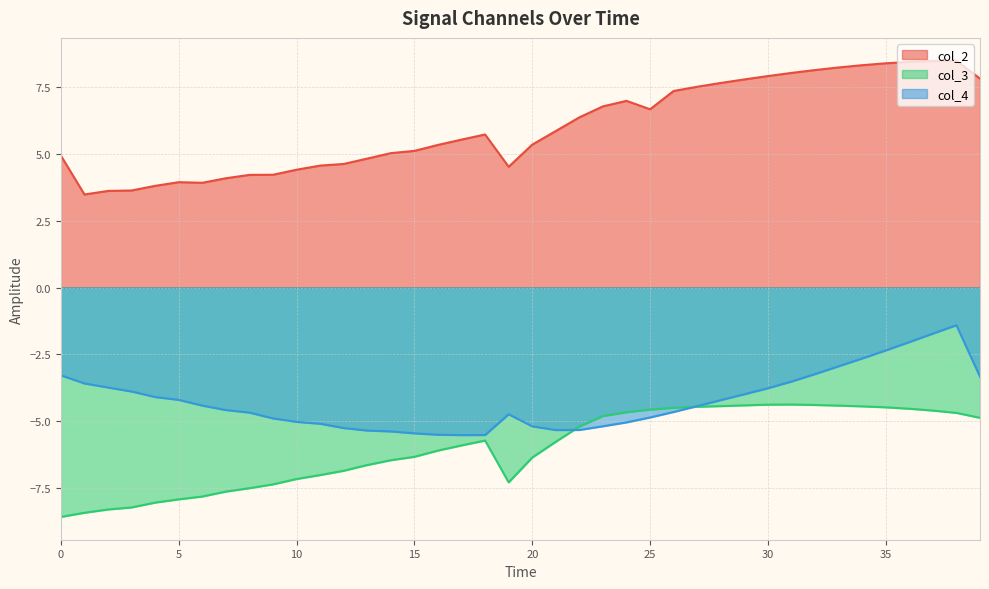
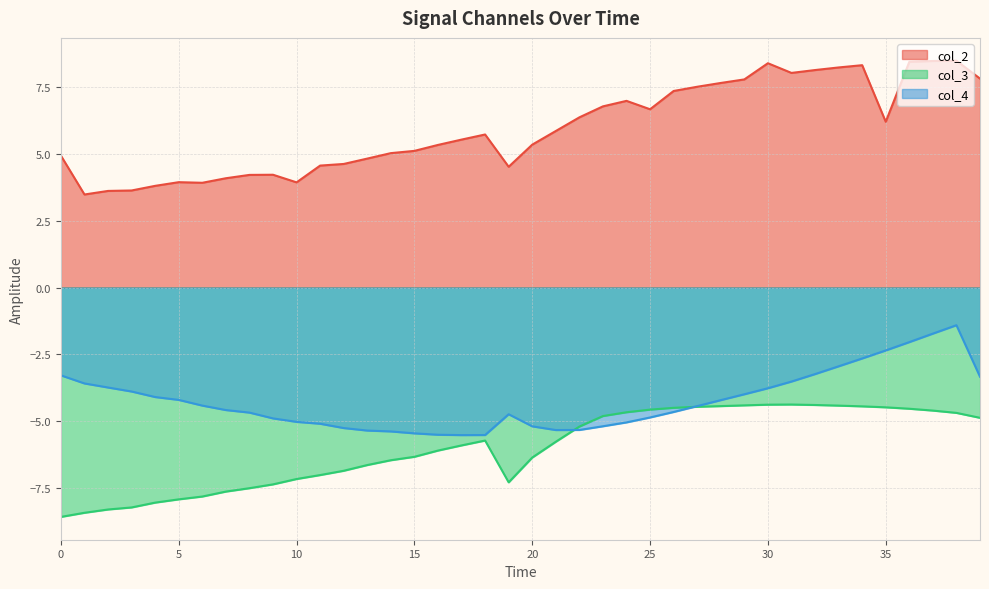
col_2, 10: 4.4 -> 3.9
col_2, 30: 7.9 -> 8.4
col_2, 35: 8.4 -> 6.2
